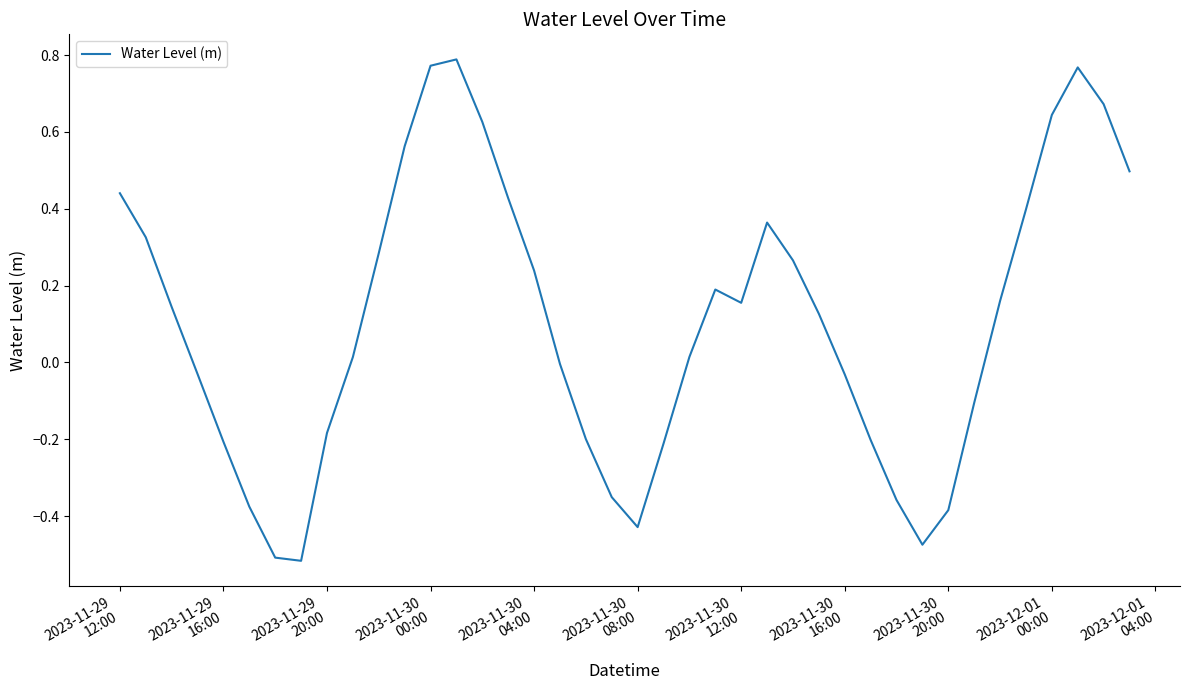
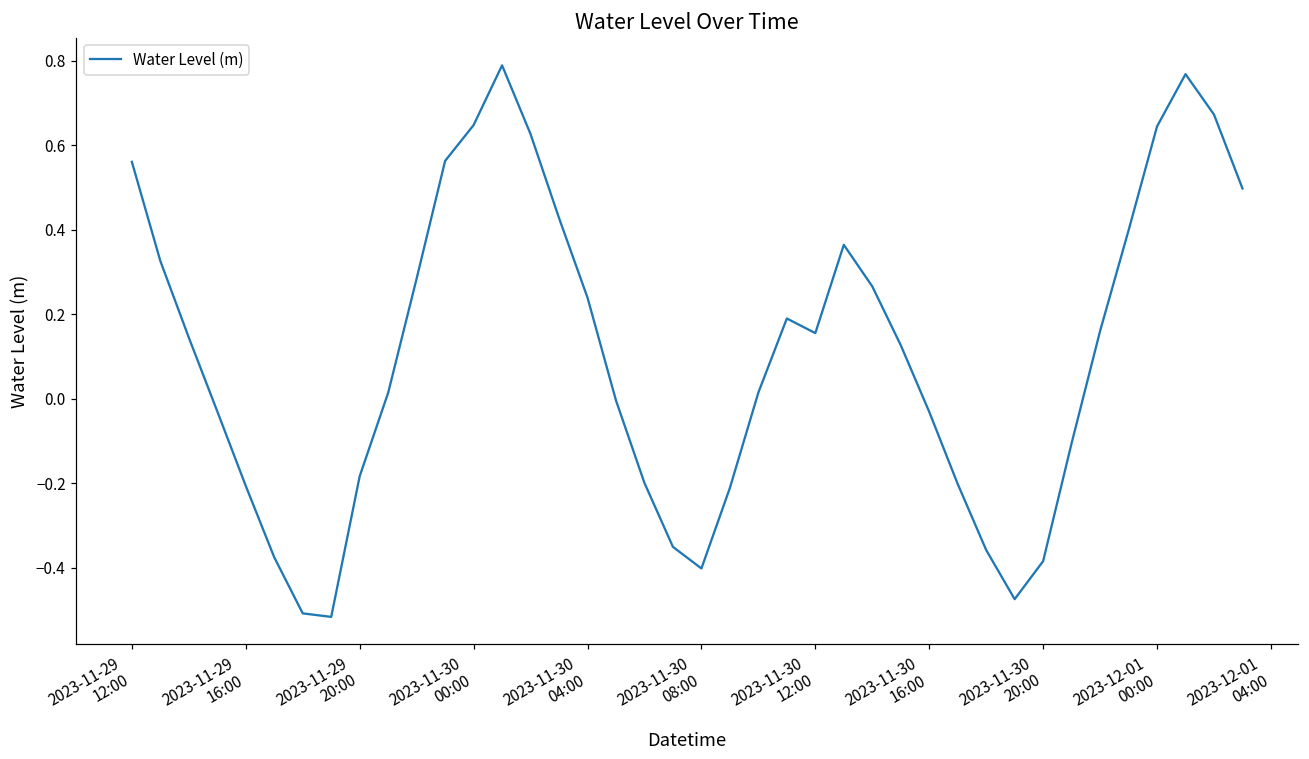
2023-11-29 12:00: 0.44 -> 0.56
2023-11-30 00:00: 0.77 -> 0.65
2023-11-30 08:00: -0.43 -> -0.40
